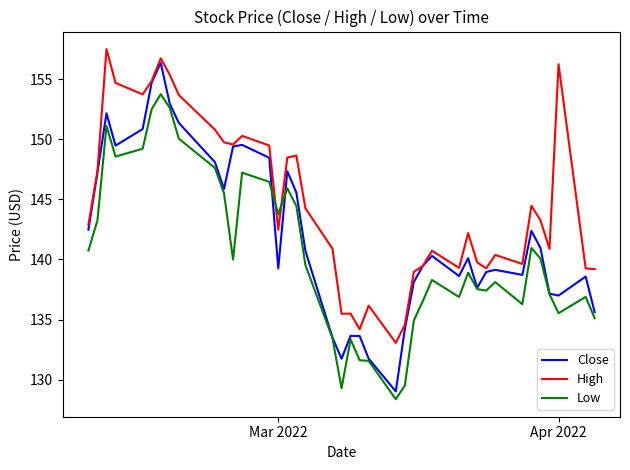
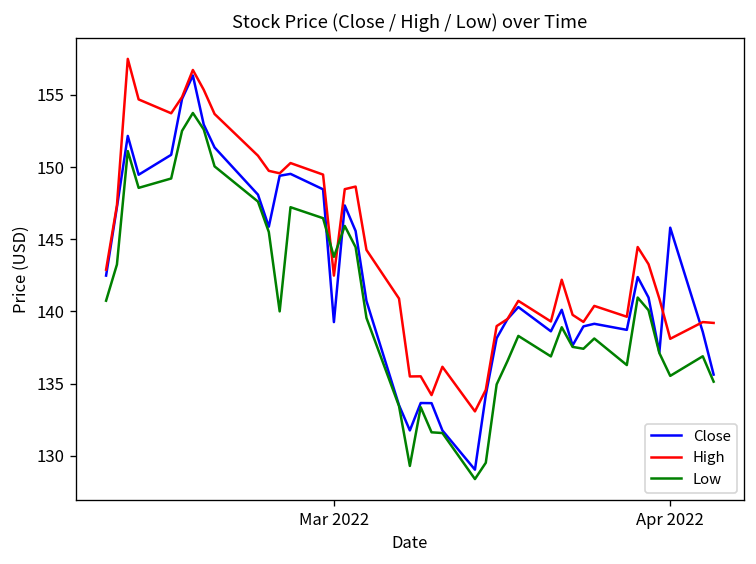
Close, Apr 2022: 137.0 -> 145.8
High, Apr 2022: 156.2 -> 138.1
